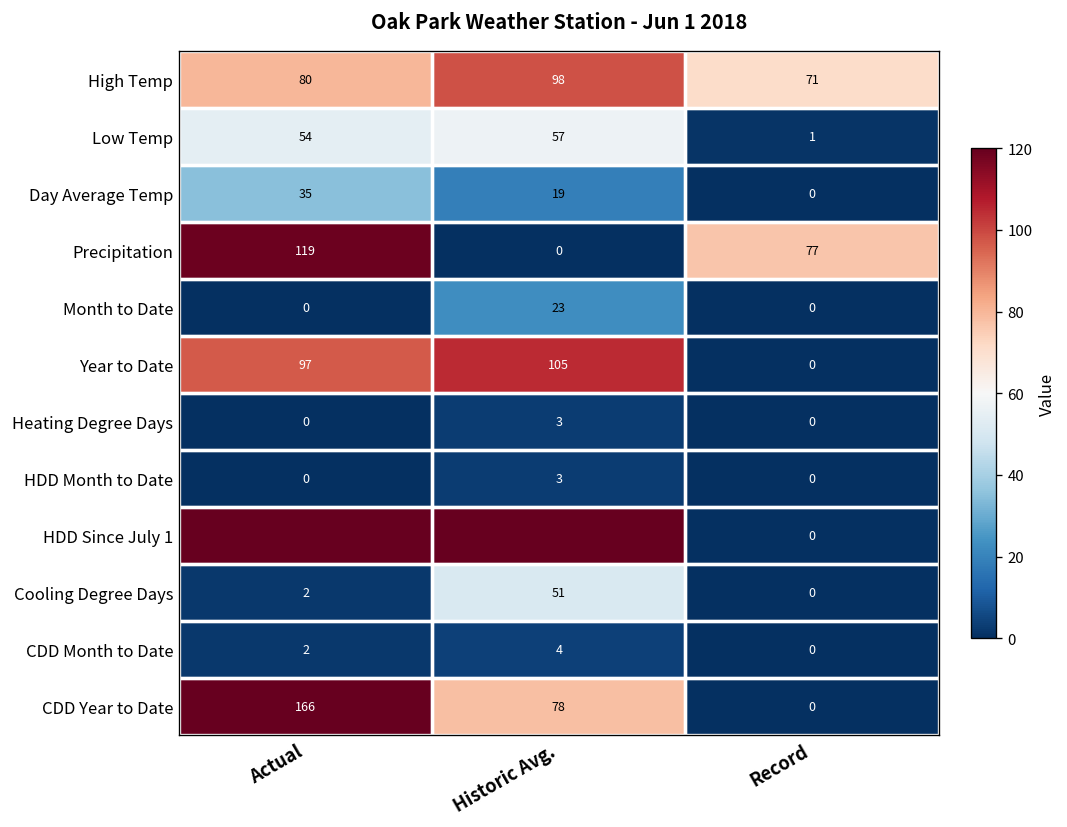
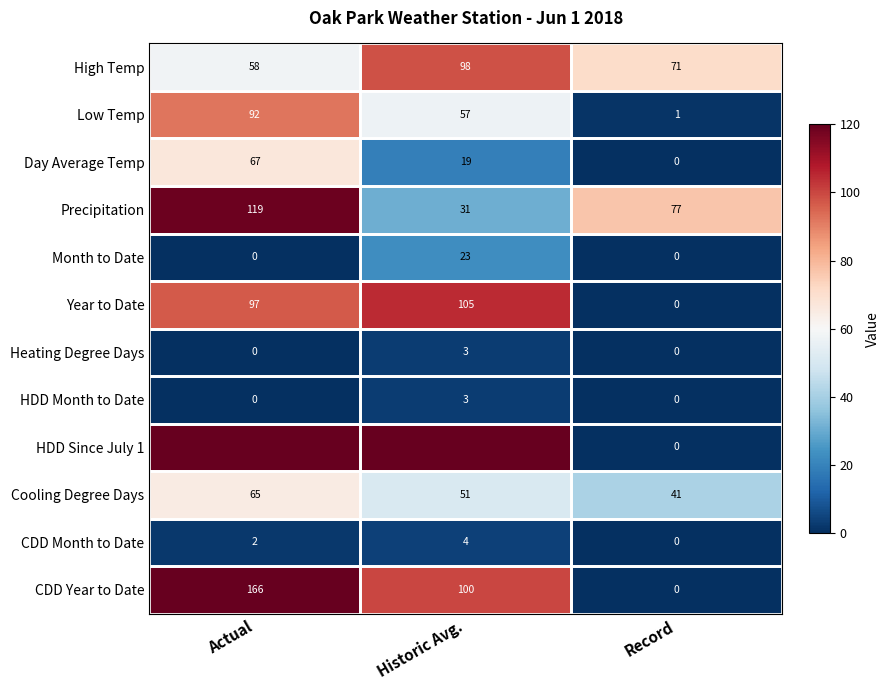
High Temp, Actual: 80 -> 58
Low Temp, Actual: 54 -> 92
Day Average Temp, Actual: 35 -> 67
Precipitation, Historic Avg.: 0 -> 31
Cooling Degree Days, Actual: 2 -> 65
Cooling Degree Days, Record: 0 -> 41
CDD Year to Date, Historic Avg.: 78 -> 100
